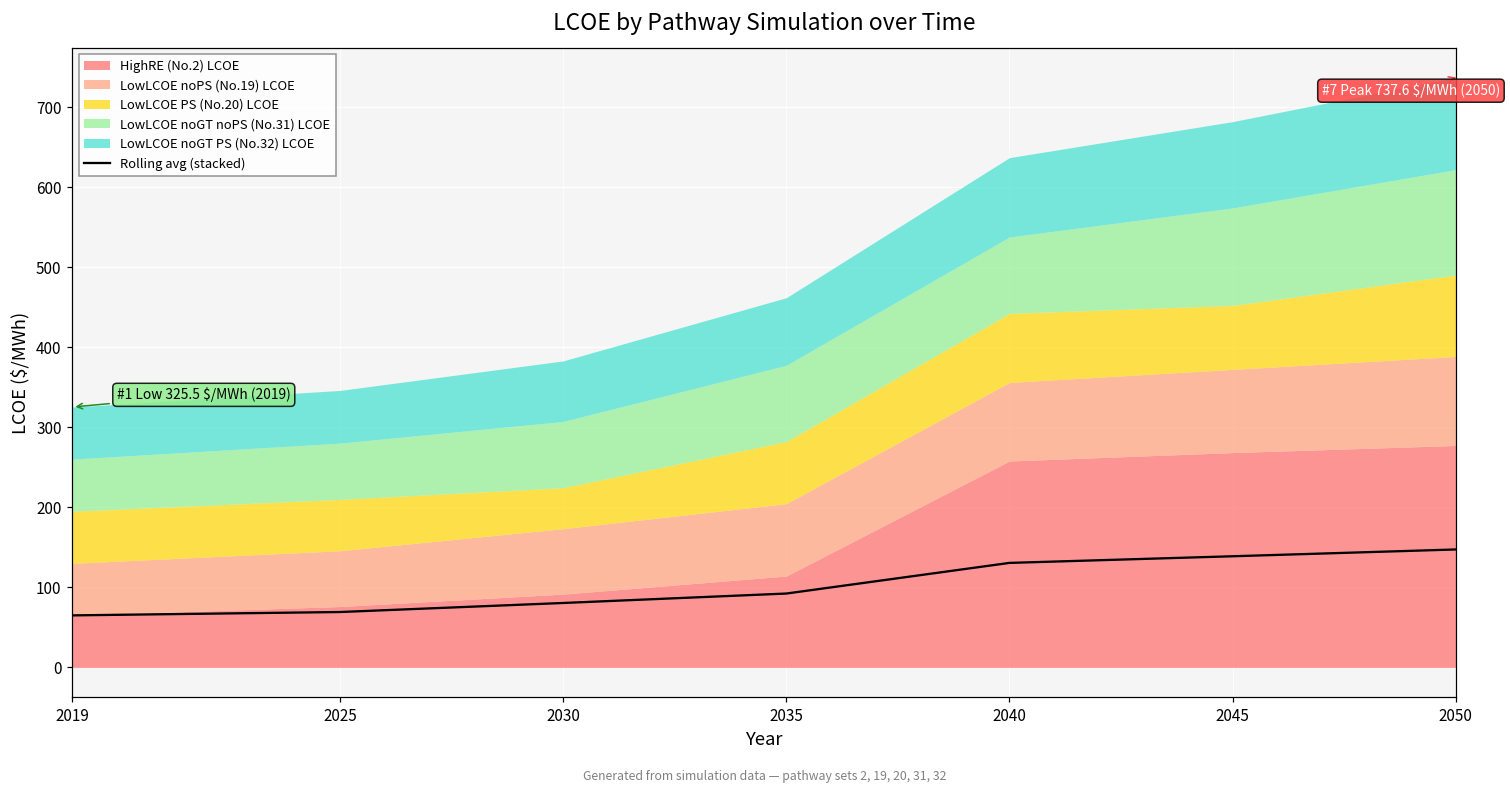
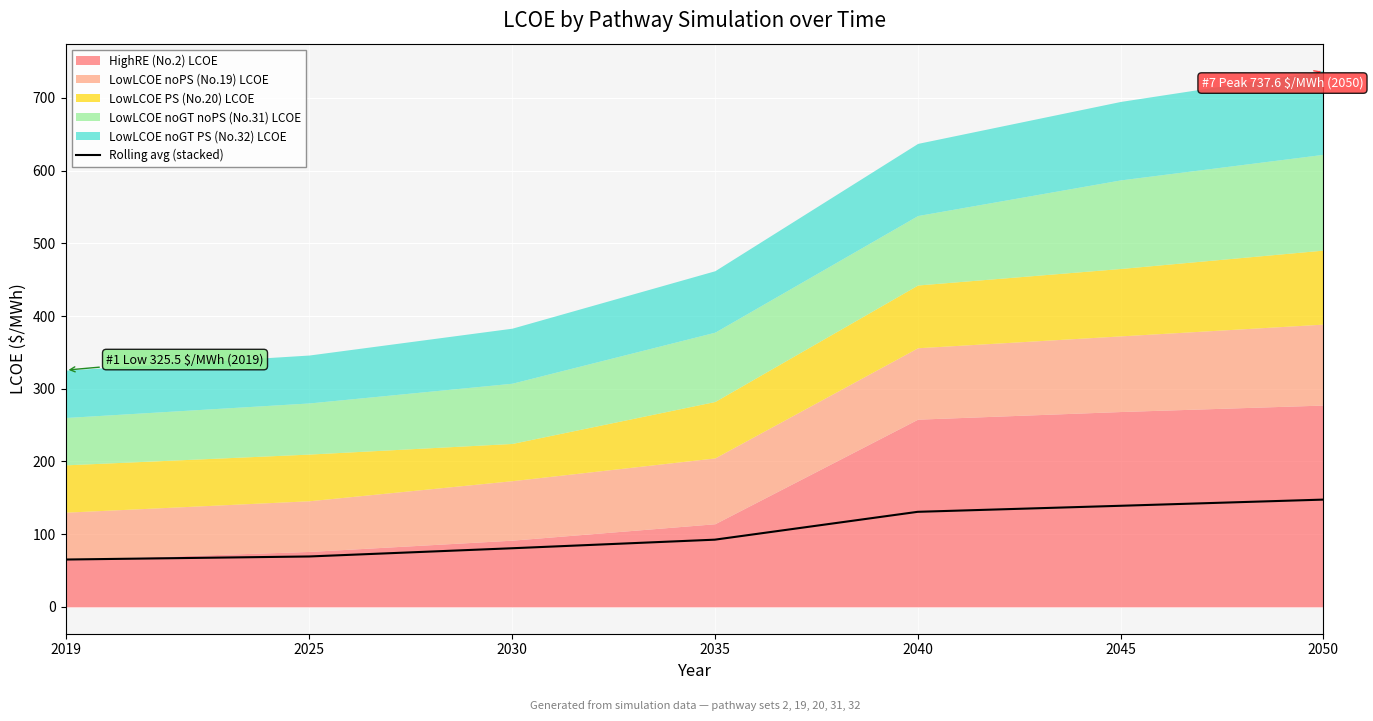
LowLCOE PS (No.20) LCOE, 2045: 80 -> 90
